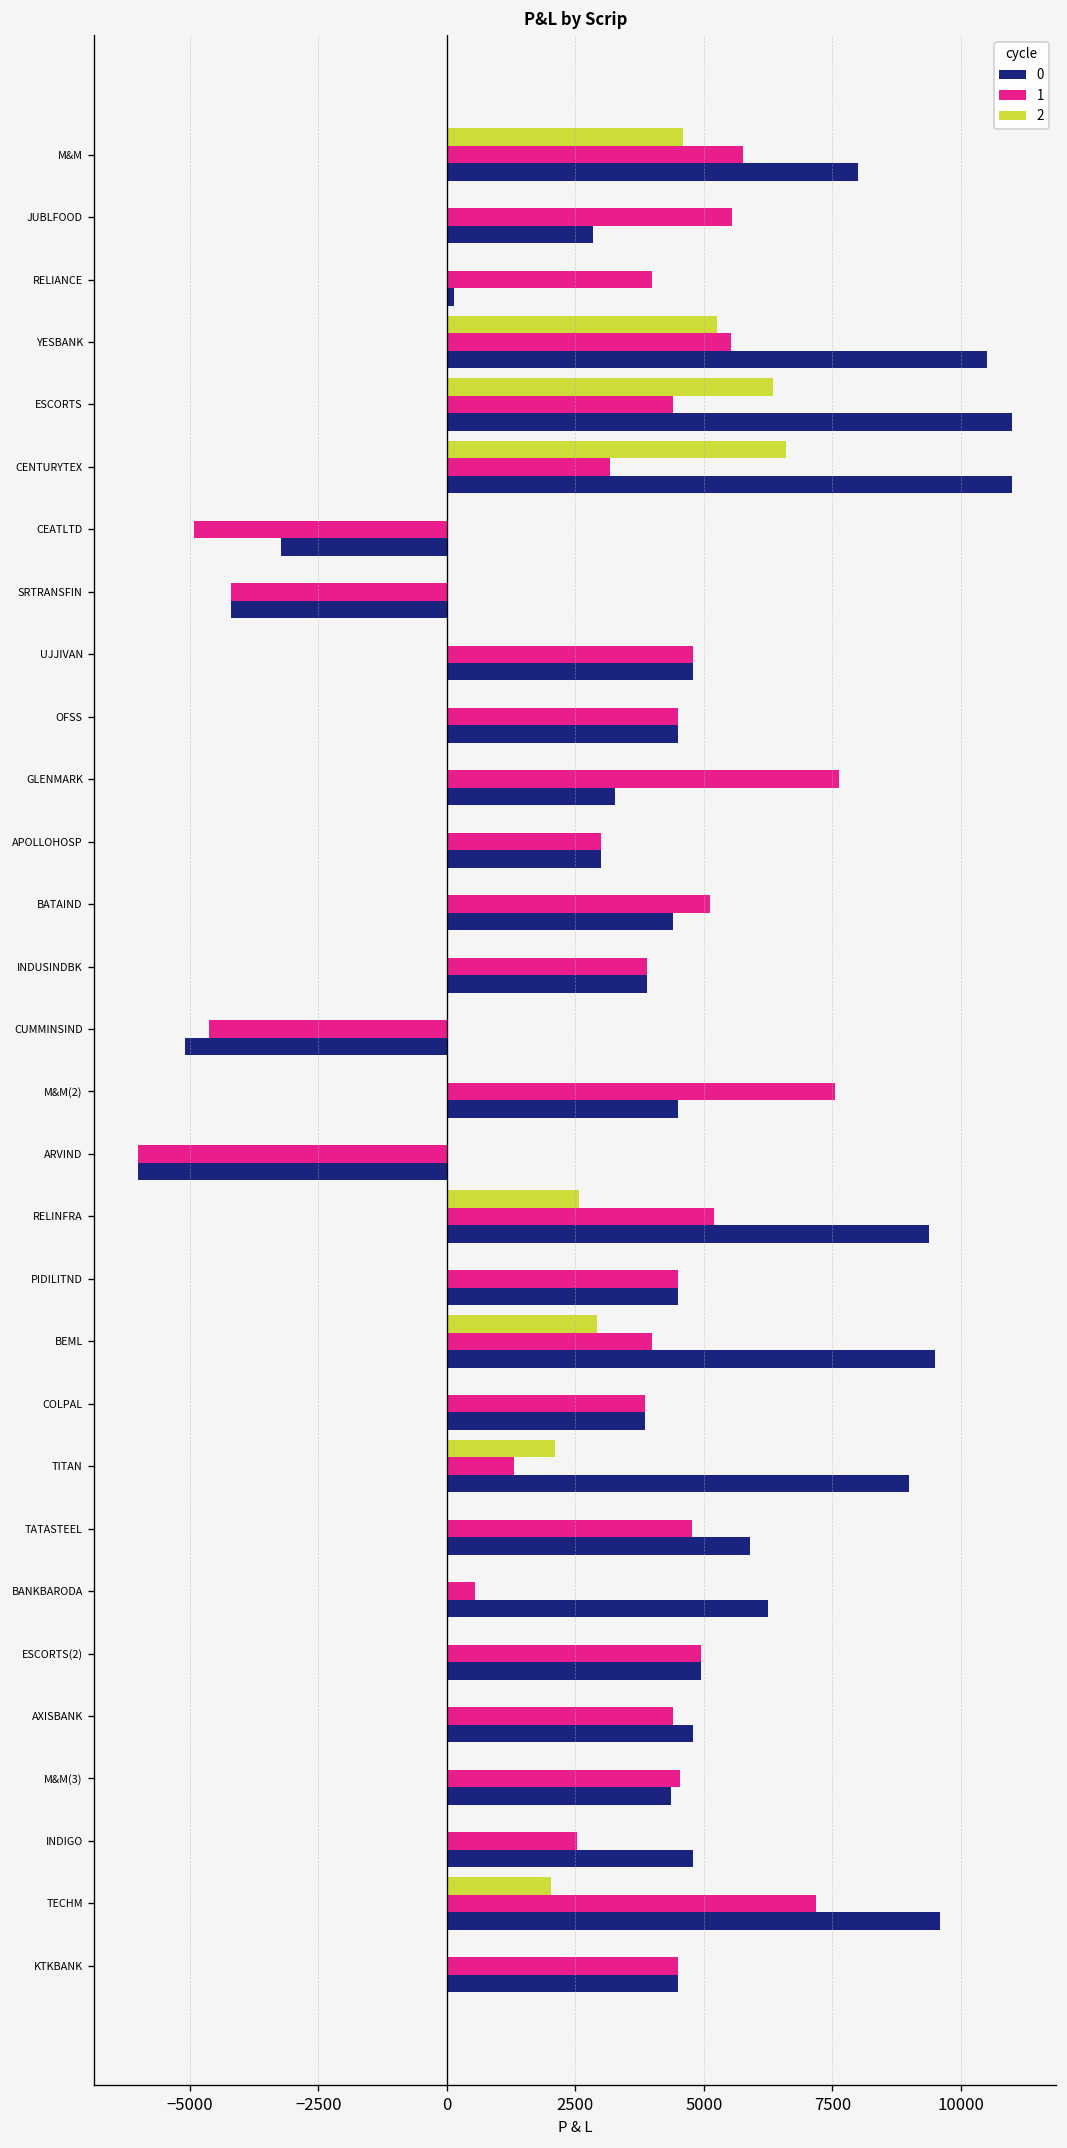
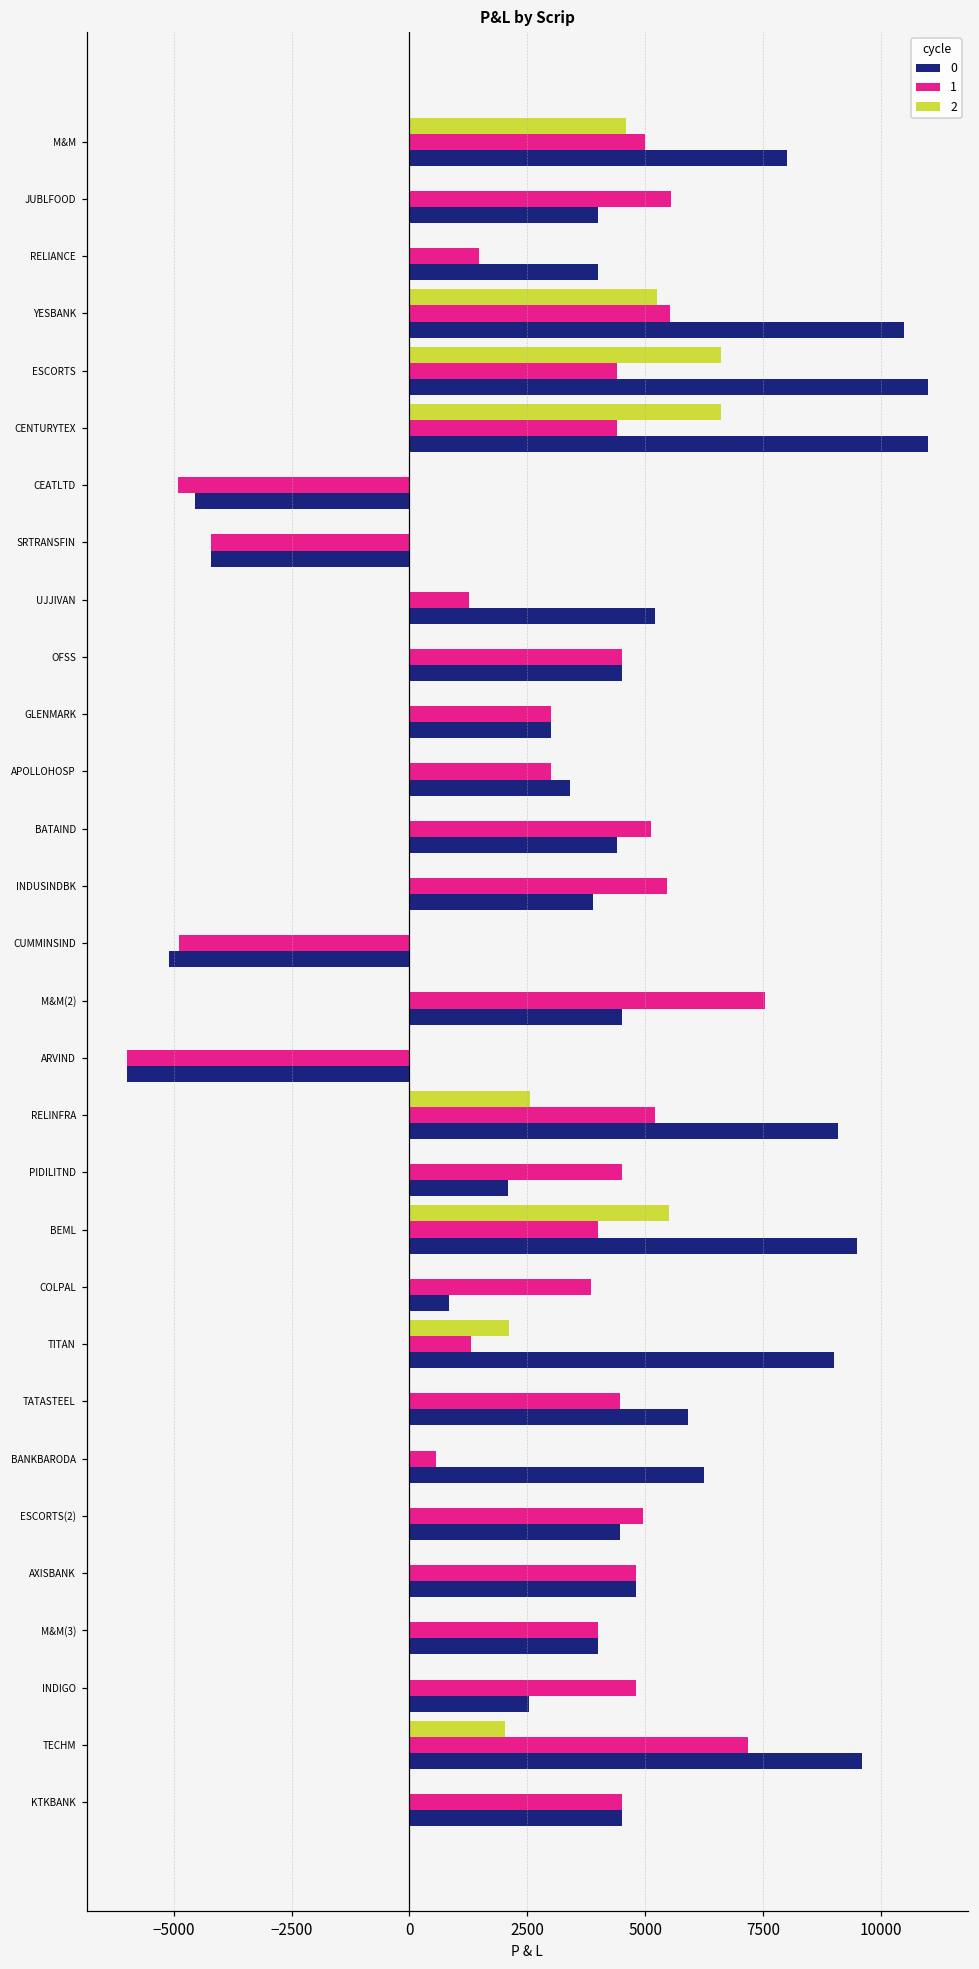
1, M&M: 5800 -> 5000
0, JUBLFOOD: 2900 -> 4000
1, RELIANCE: 4000 -> 1500
0, RELIANCE: 100 -> 4000
2, ESCORTS: 6300 -> 6600
1, CENTURYTEX: 3200 -> 4400
0, CEATLTD: -3200 -> -4600
1, UJJIVAN: 4800 -> 1300
0, UJJIVAN: 4800 -> 5200
1, GLENMARK: 7600 -> 3000
0, GLENMARK: 3300 -> 3000
0, APOLLOHOSP: 3000 -> 3400
1, INDUSINDBK: 3900 -> 5500
1, CUMMINSIND: -4600 -> -4900
0, RELINFRA: 9400 -> 9100
0, PIDILITND: 4500 -> 2100
2, BEML: 2900 -> 5500
0, COLPAL: 3900 -> 800
1, TATASTEEL: 4800 -> 4500
0, ESCORTS(2): 5000 -> 4500
1, AXISBANK: 4400 -> 4800
1, M&M(3): 4500 -> 4000
0, M&M(3): 4400 -> 4000
1, INDIGO: 2500 -> 4800
0, INDIGO: 4800 -> 2500
